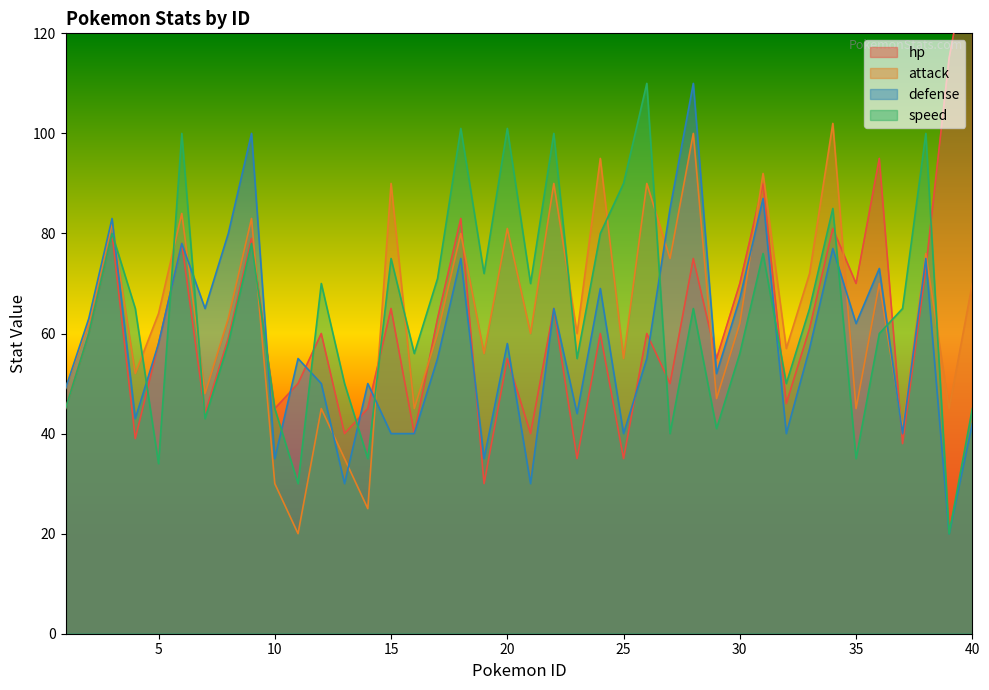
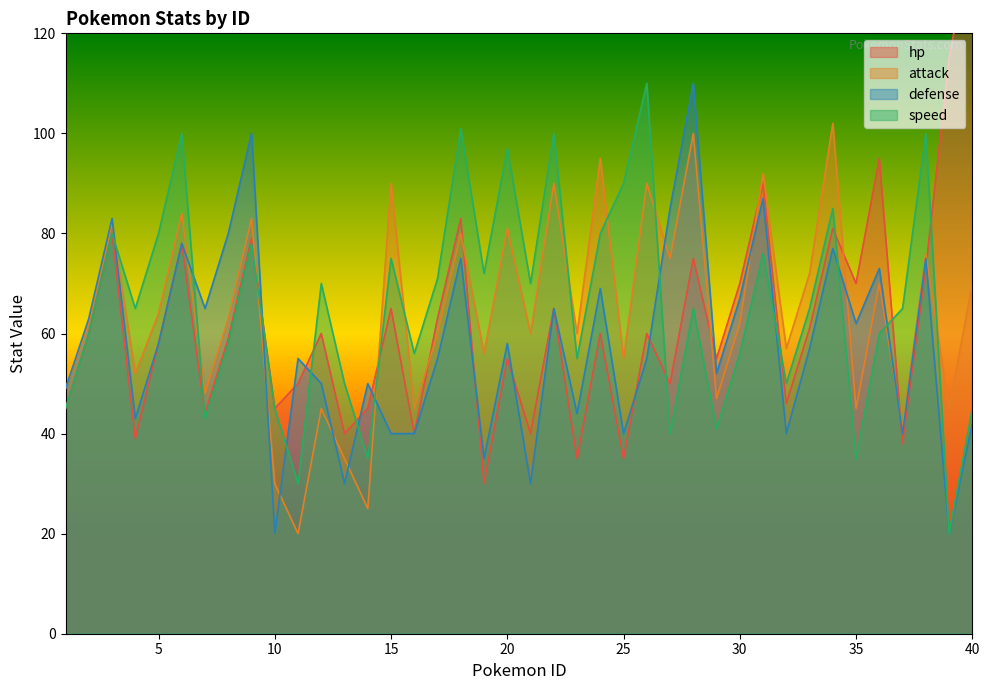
speed, 5: 34 -> 80
defense, 10: 35 -> 20
speed, 20: 101 -> 97
